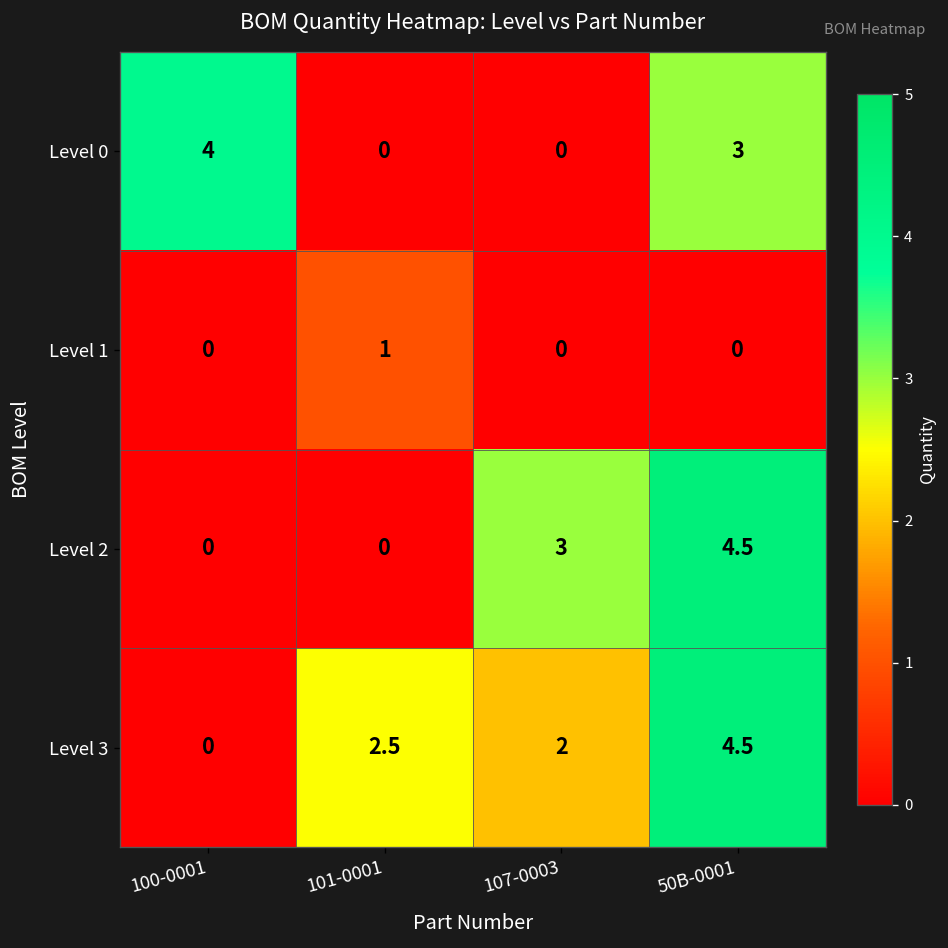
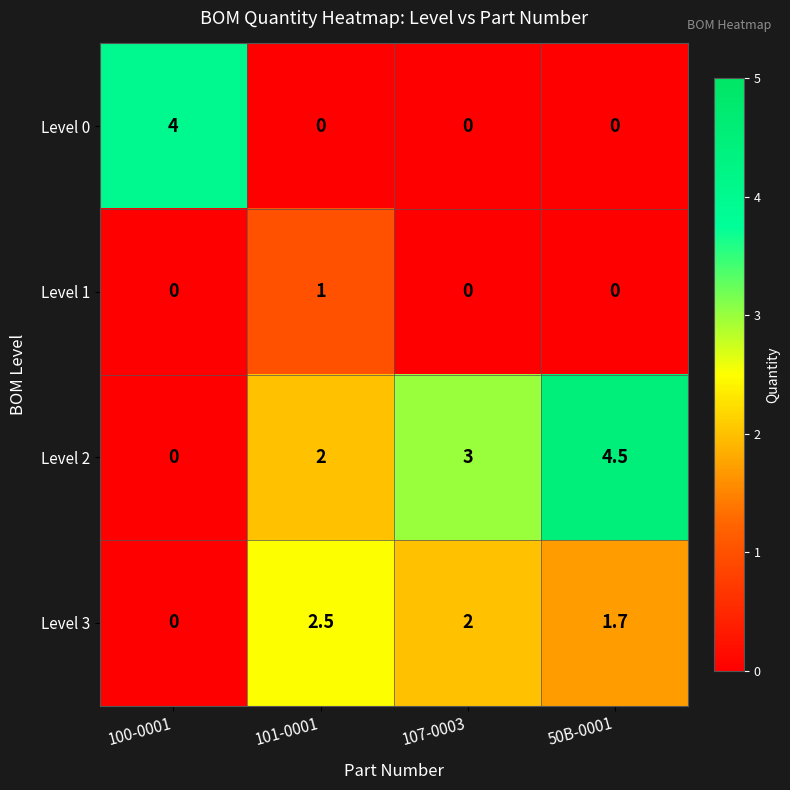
Level 0, 50B-0001: 3 -> 0
Level 2, 101-0001: 0 -> 2
Level 3, 50B-0001: 4.5 -> 1.7
